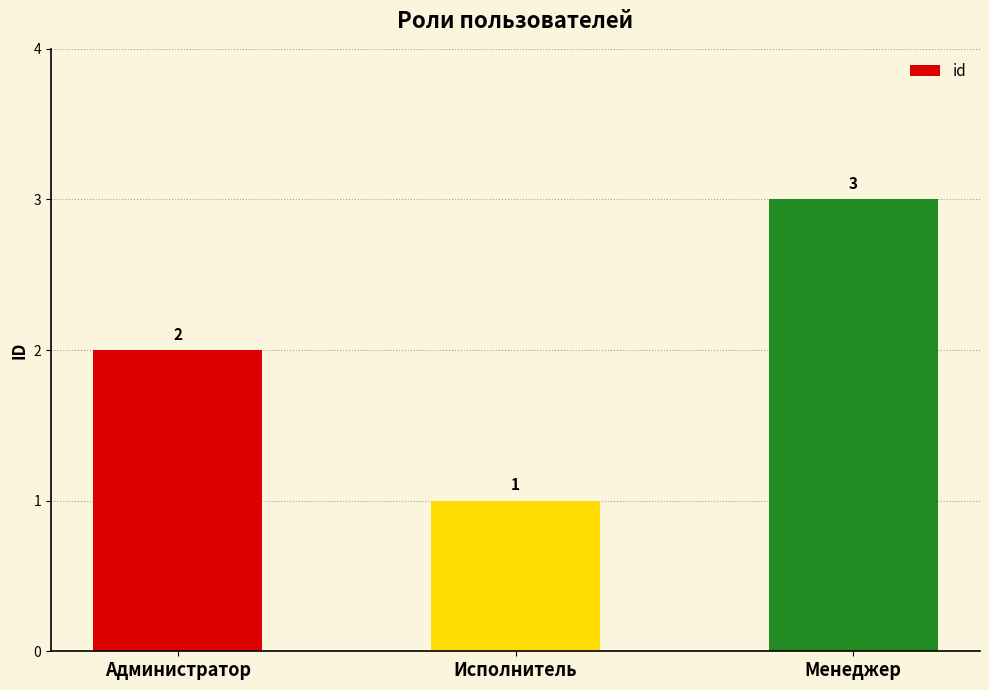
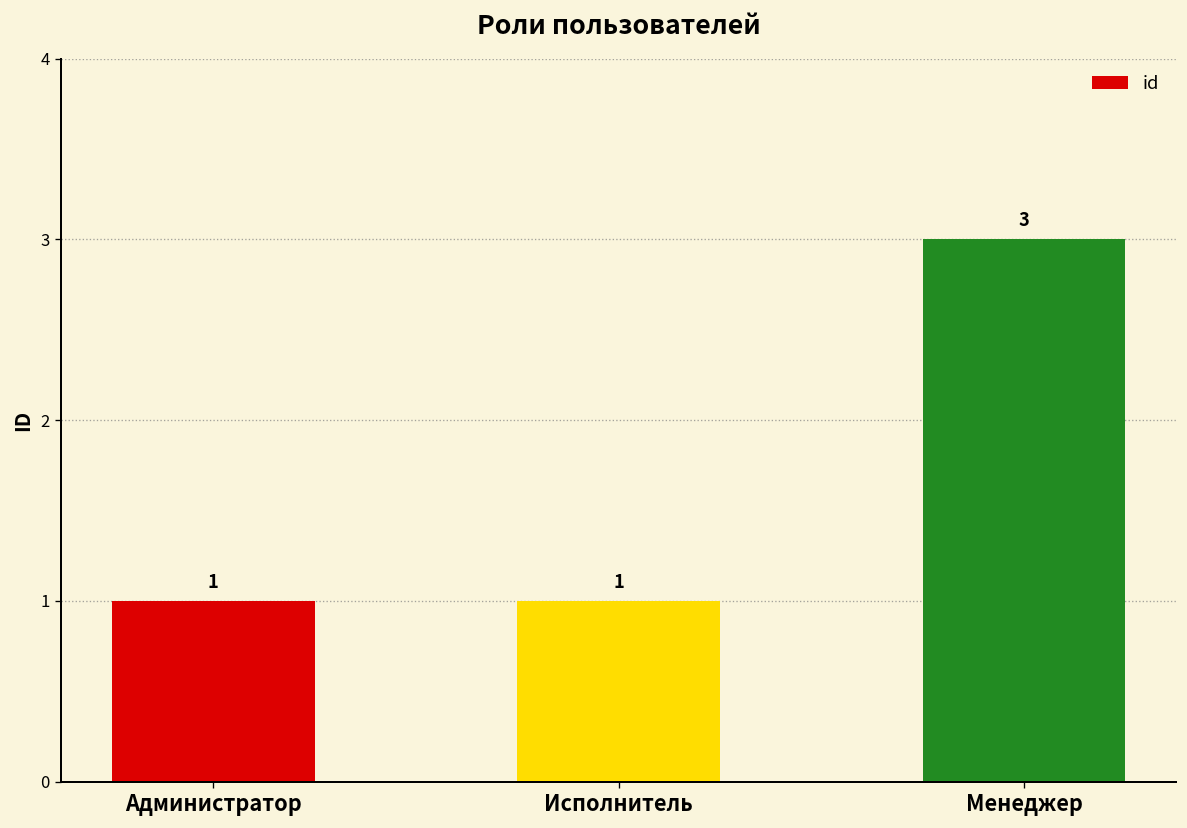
Администратор: 2 -> 1
